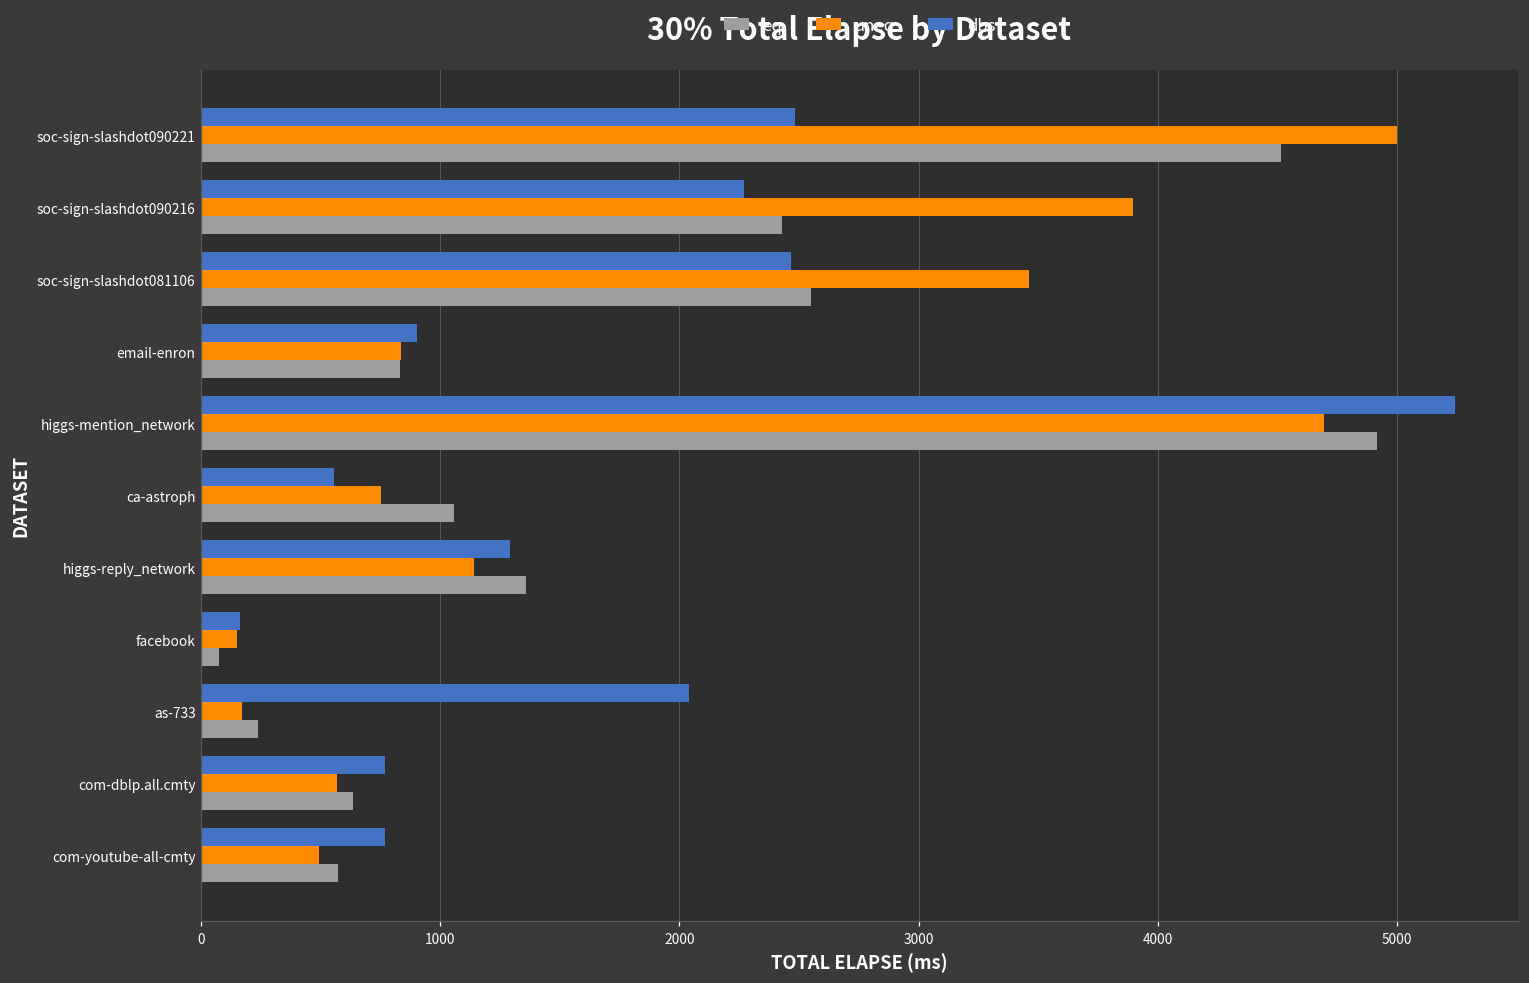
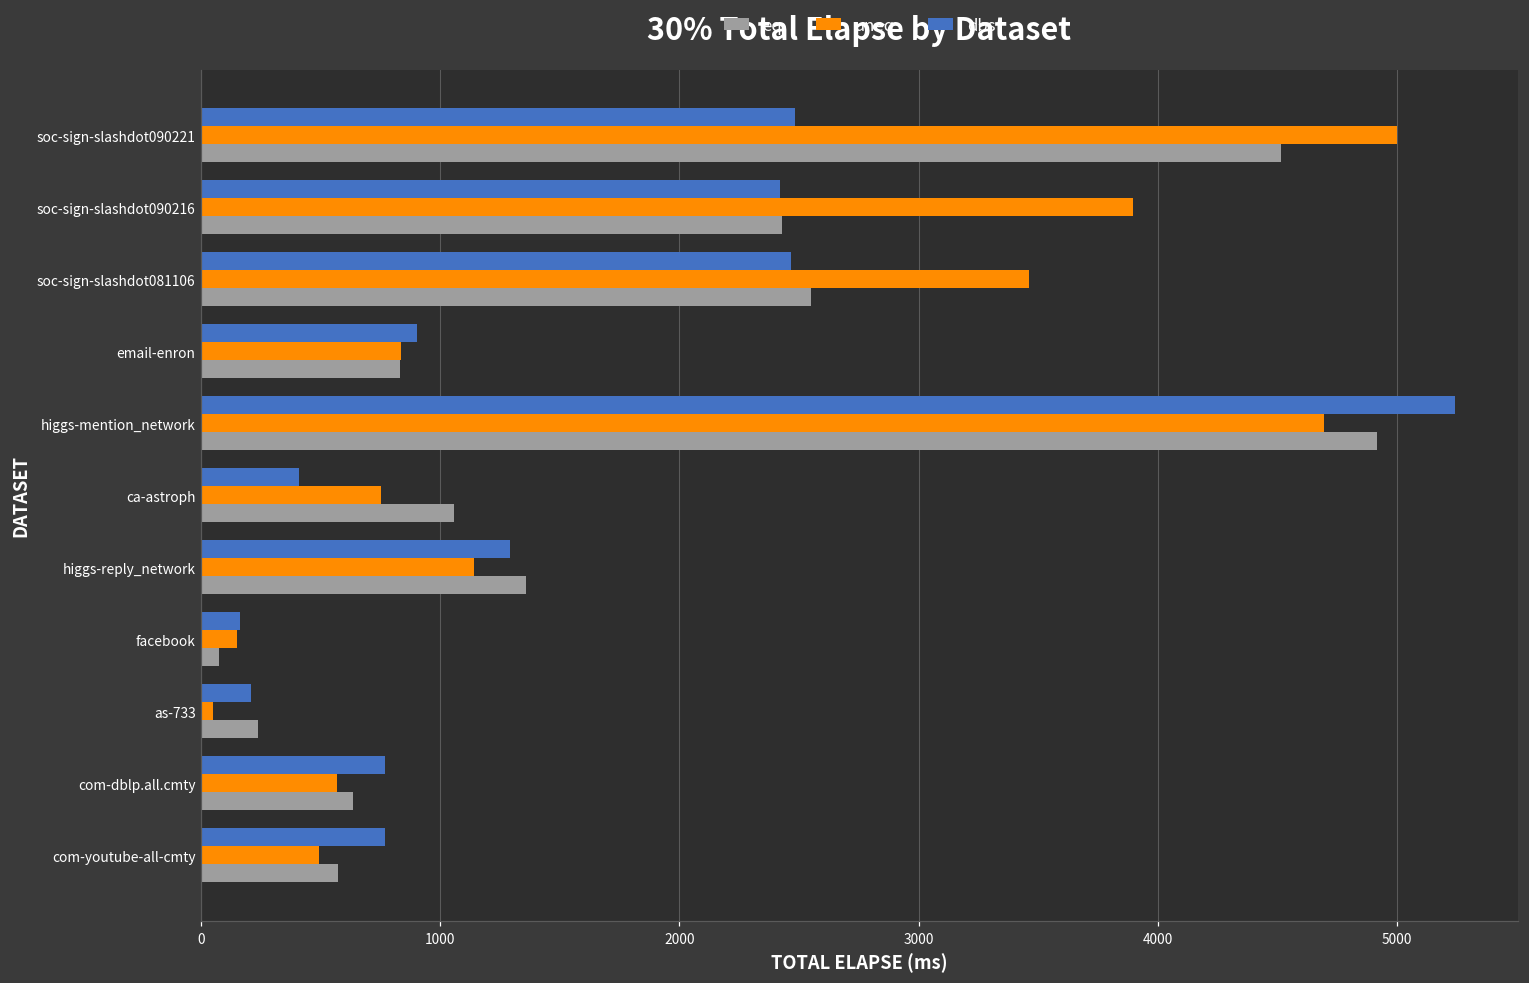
dbs, soc-sign-slashdot090216: 2270 -> 2420
dbs, ca-astroph: 560 -> 410
dbs, as-733: 2040 -> 210
uneq, as-733: 170 -> 50
